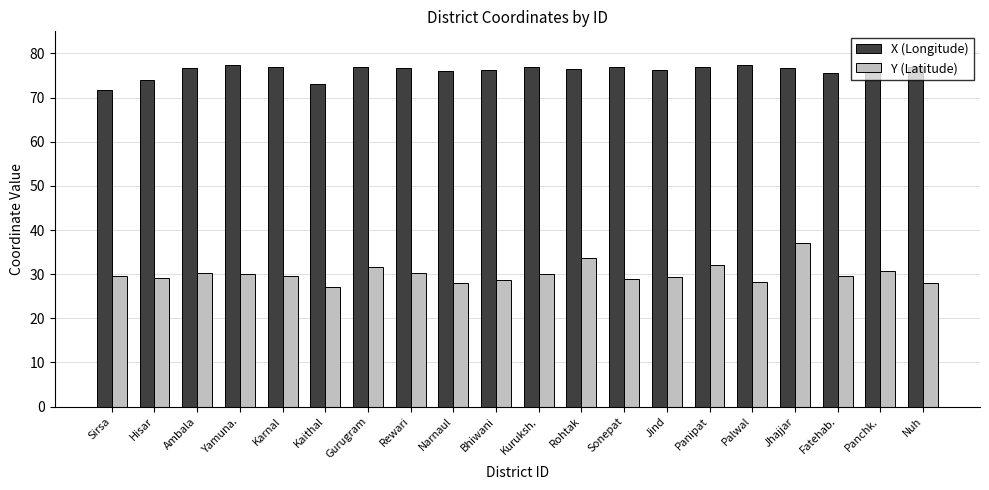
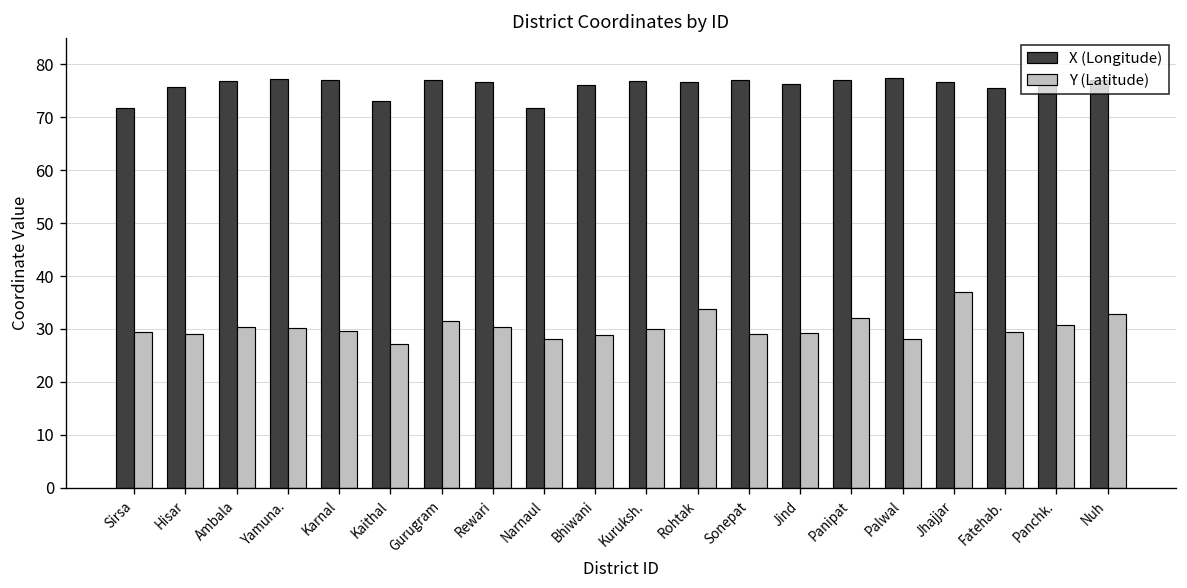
X (Longitude), Hisar: 74 -> 76
X (Longitude), Narnaul: 76 -> 72
Y (Latitude), Nuh: 28 -> 33
